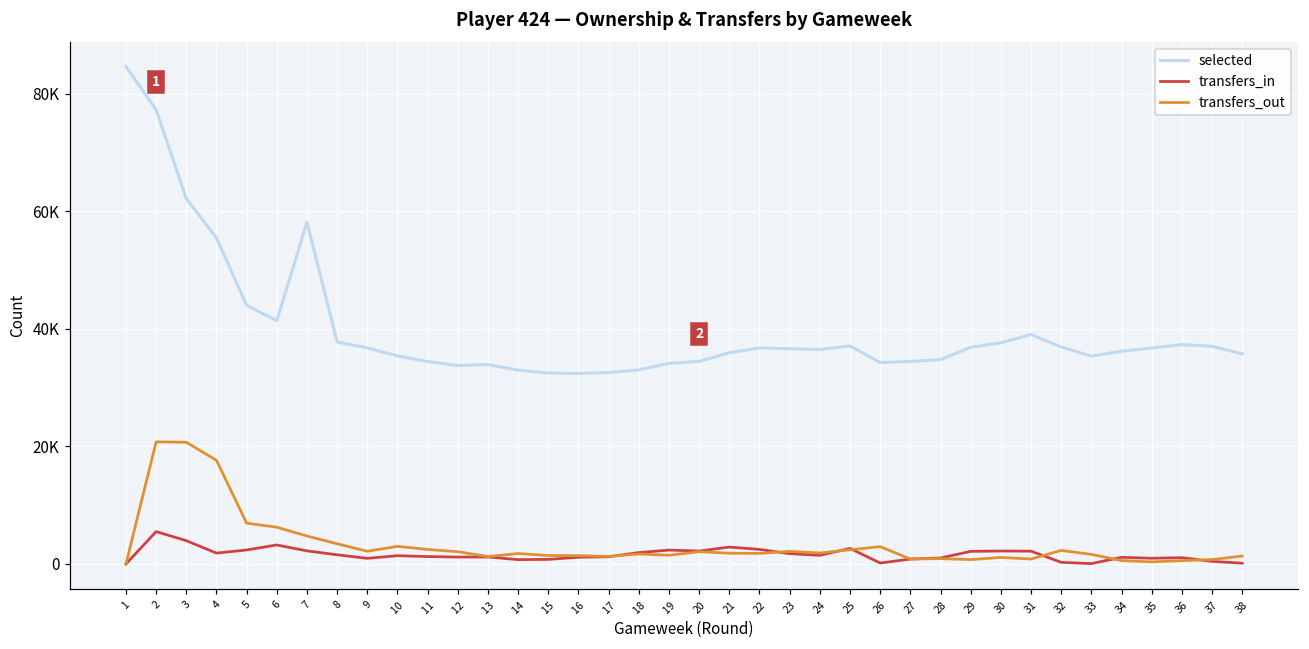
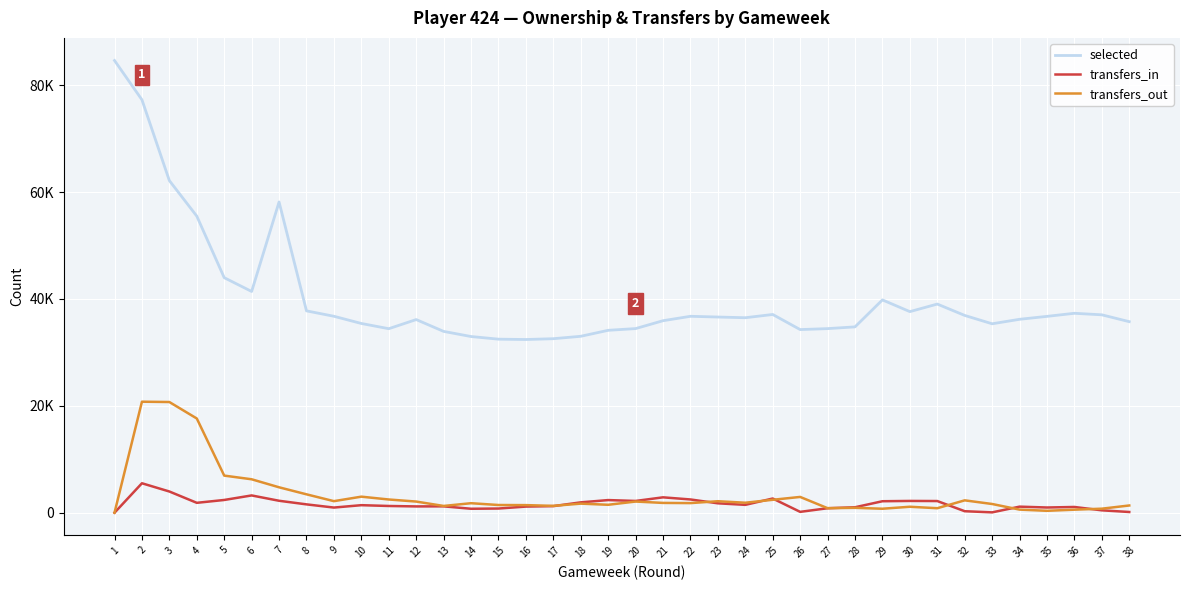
selected, 12: 34000 -> 36000
selected, 29: 37000 -> 40000
